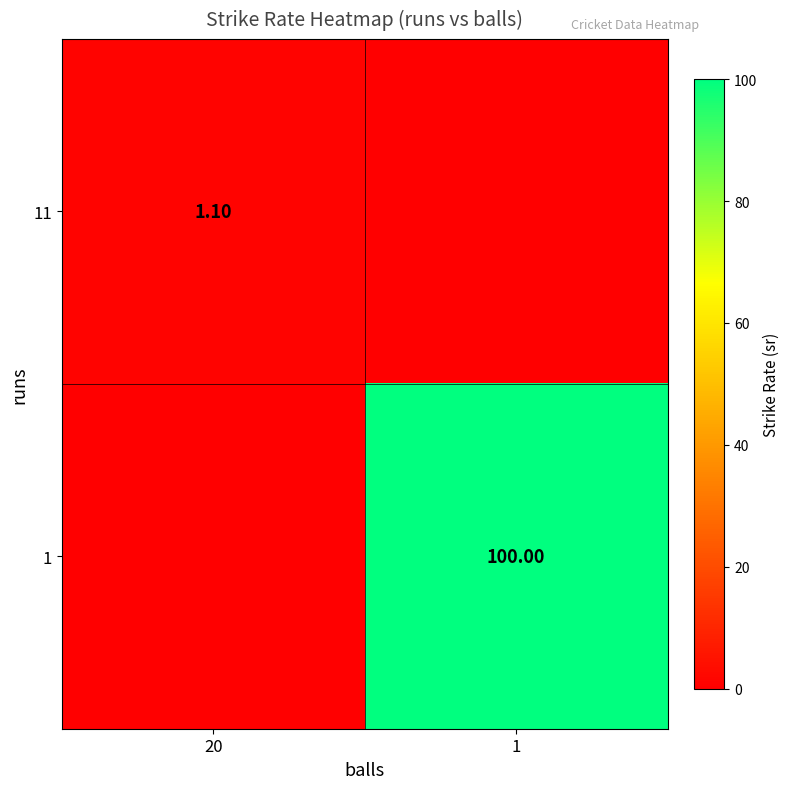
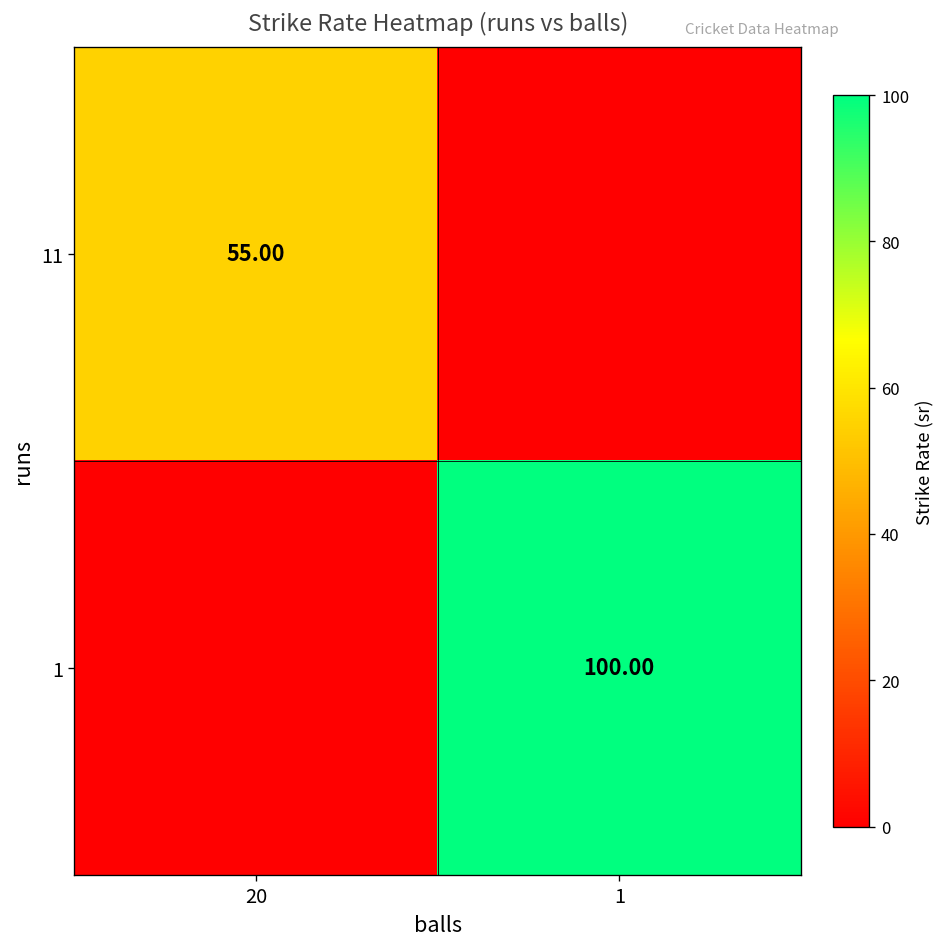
11, 20: 1.10 -> 55.00
